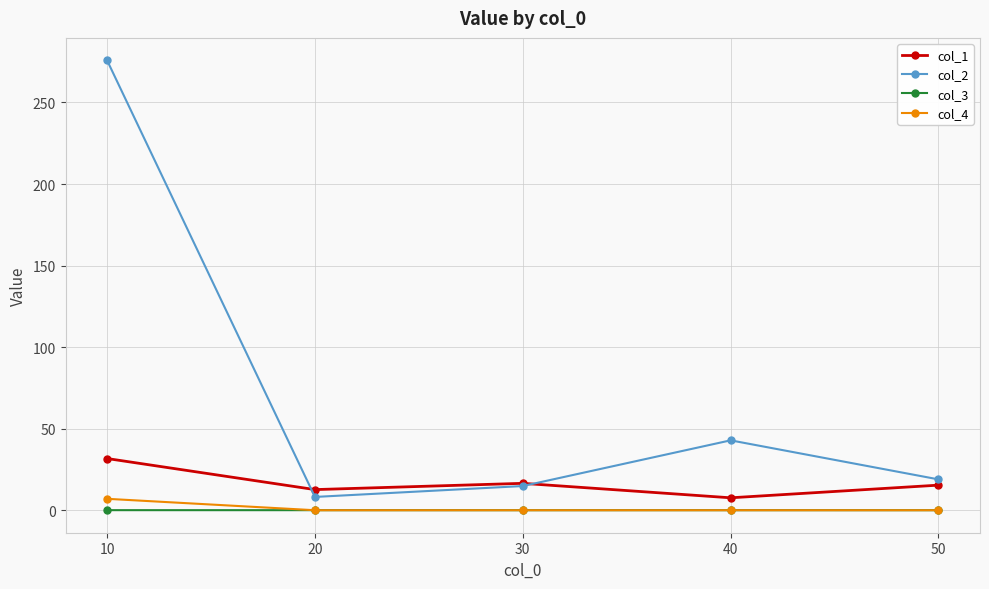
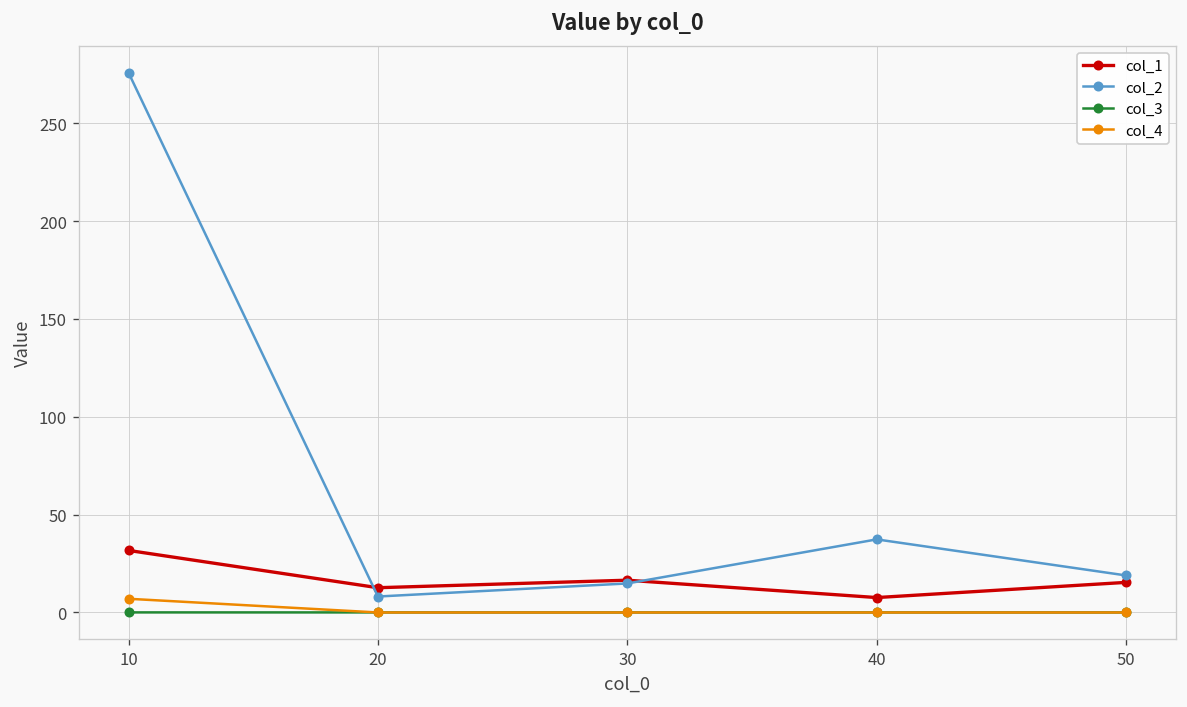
col_2, 40: 43 -> 37
